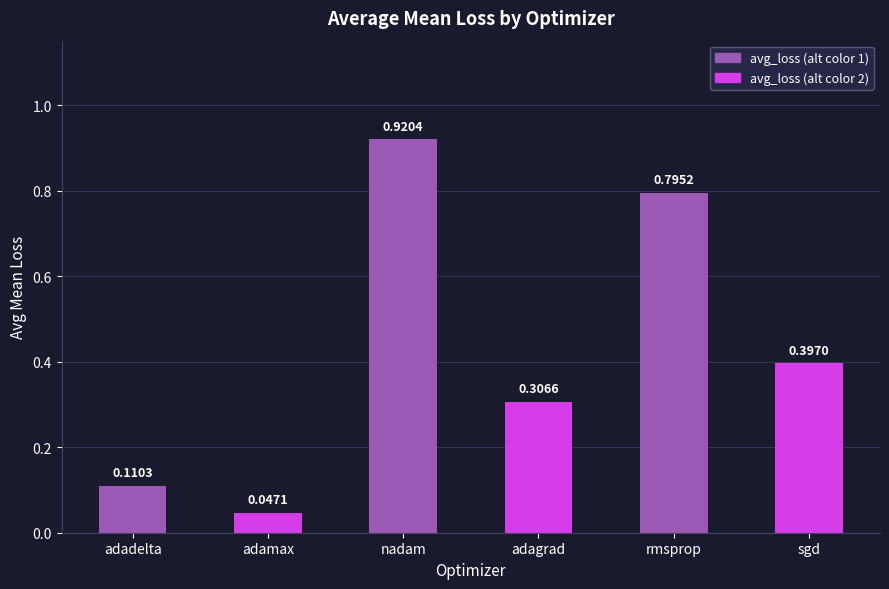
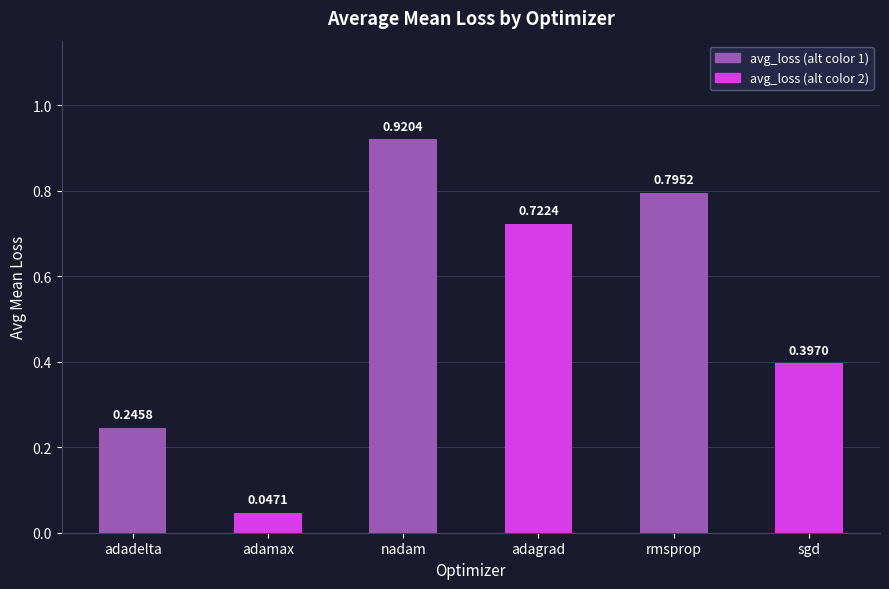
adadelta: 0.1103 -> 0.2458
adagrad: 0.3066 -> 0.7224
